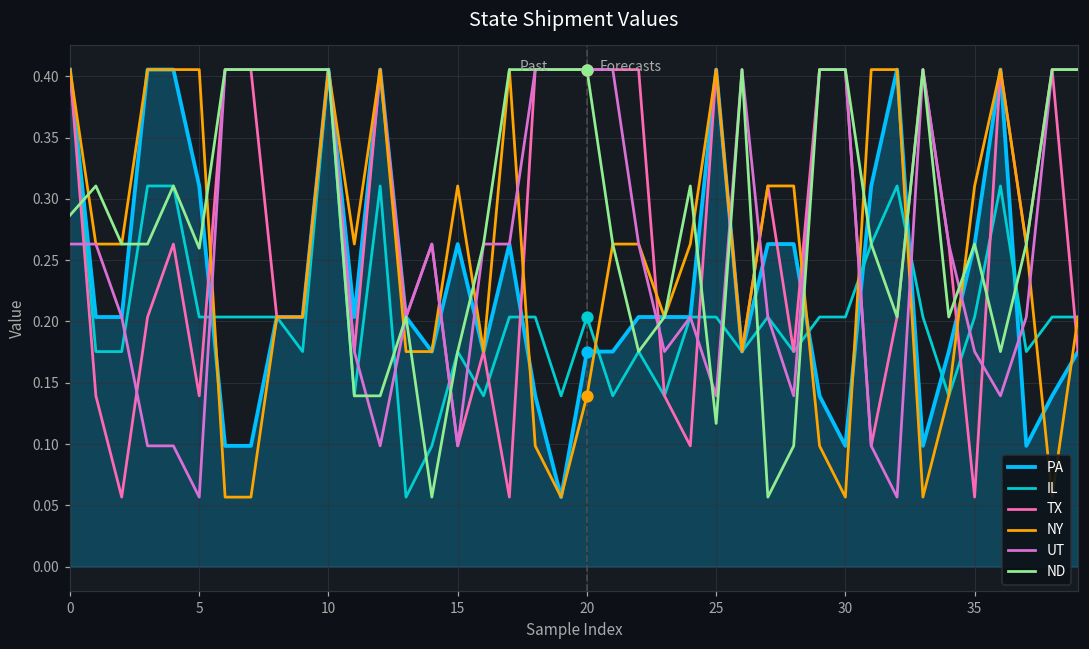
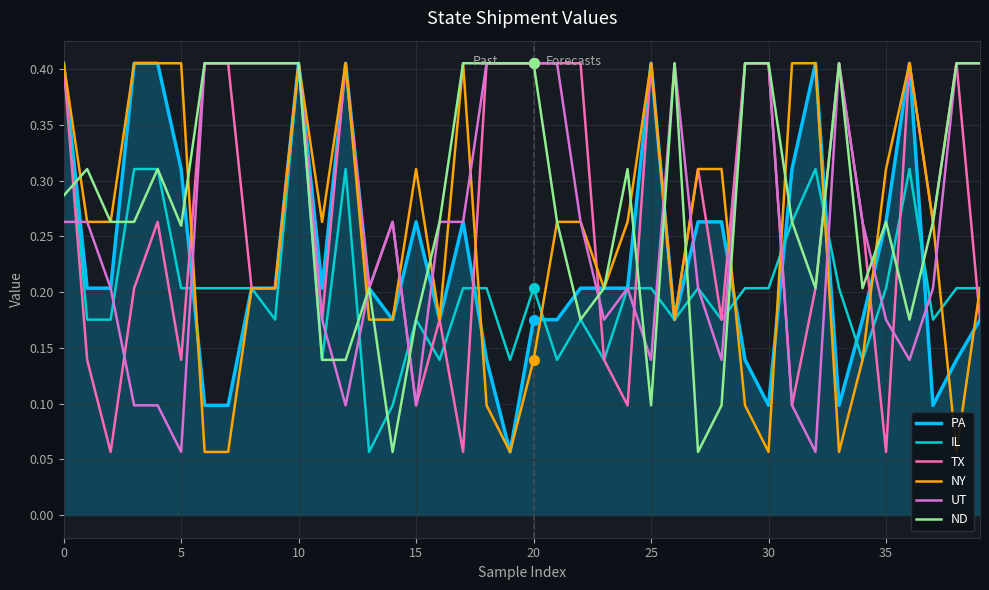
ND, 25: 0.117 -> 0.099
